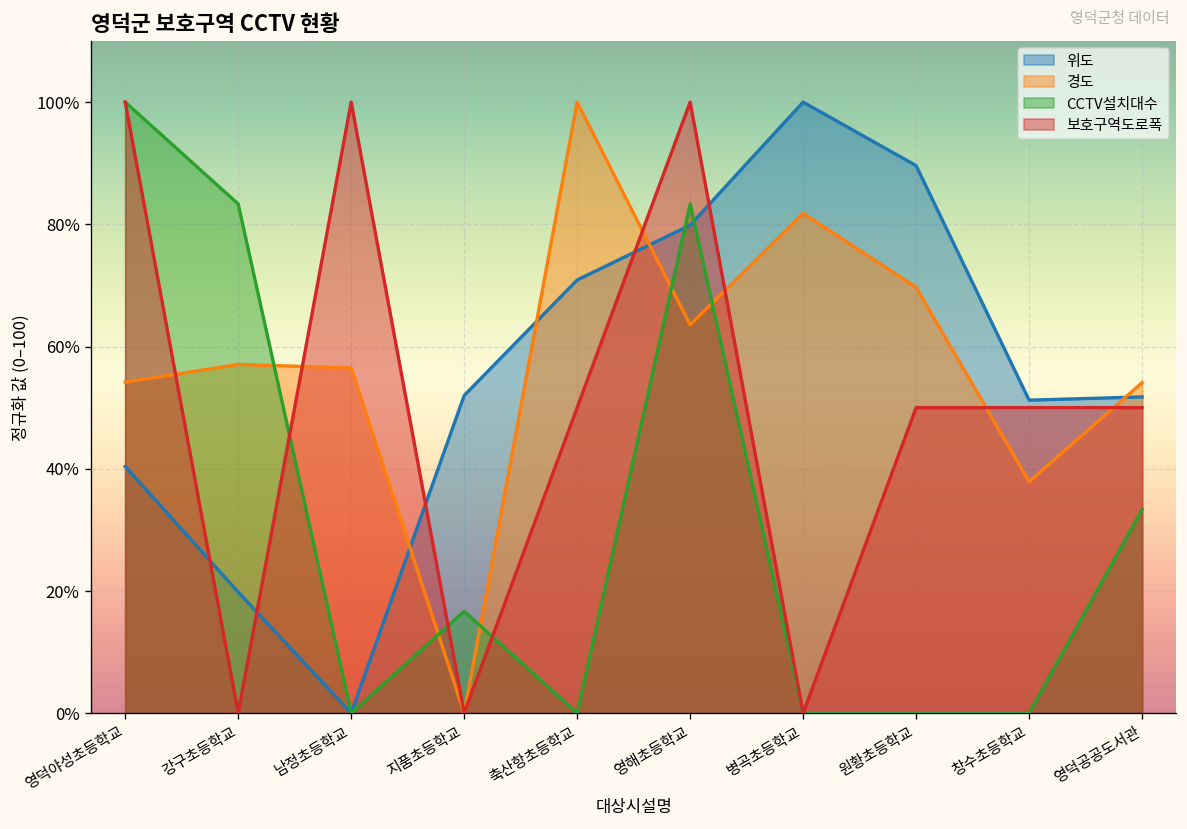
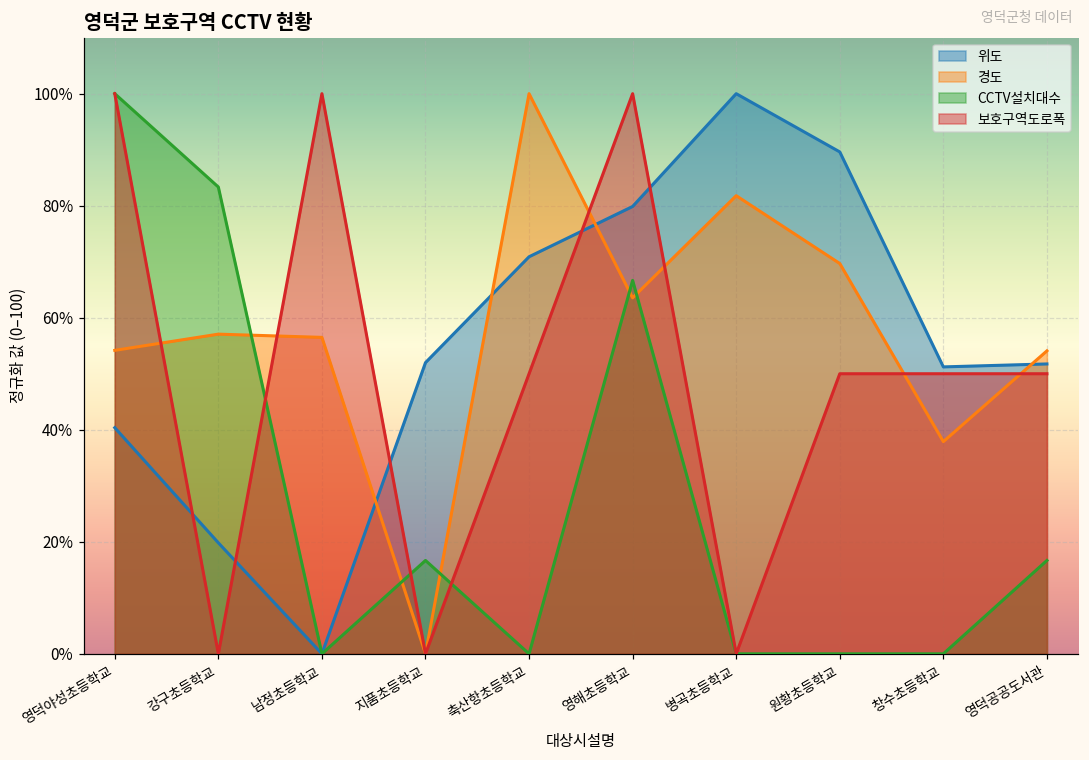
CCTV설치대수, 영해초등학교: 83% -> 67%
CCTV설치대수, 영덕공공도서관: 33% -> 17%
